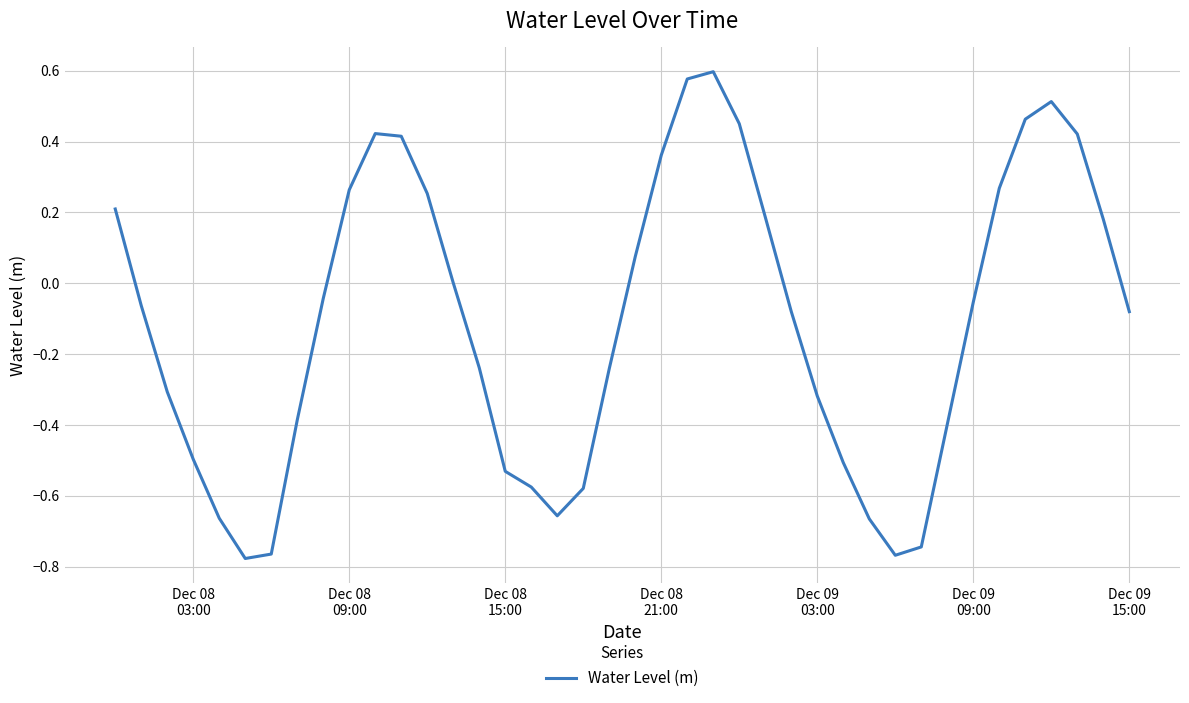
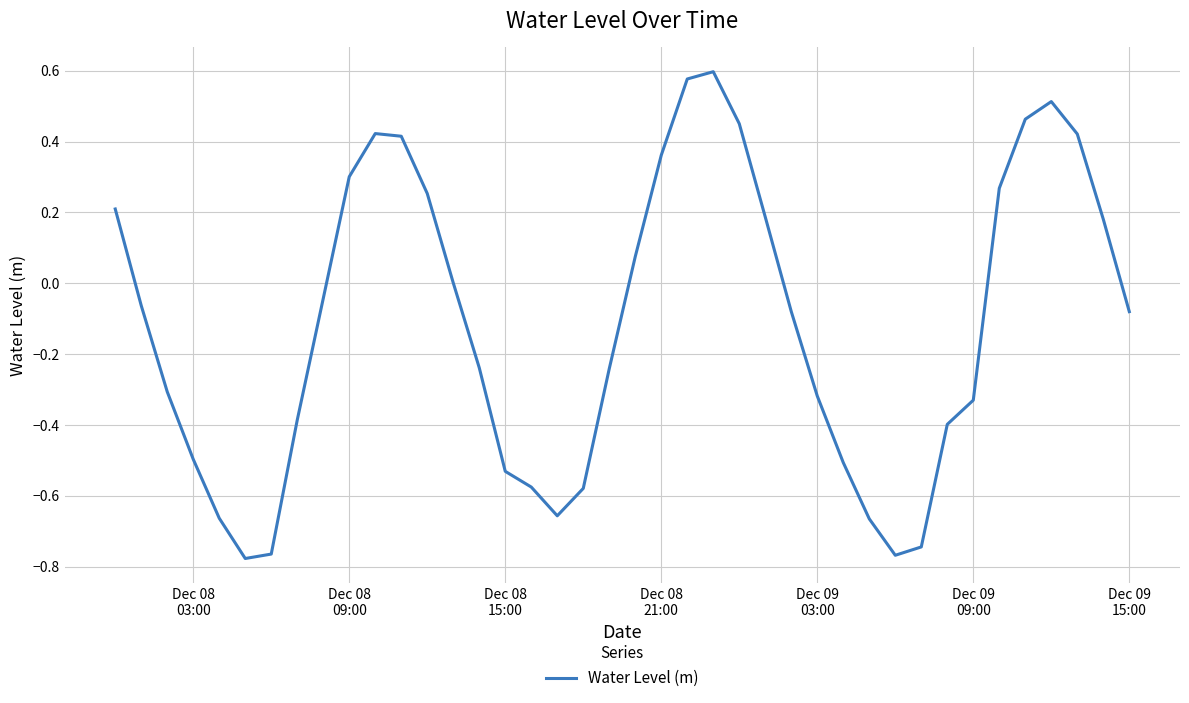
Dec 08 09:00: 0.26 -> 0.30
Dec 09 09:00: -0.05 -> -0.33
